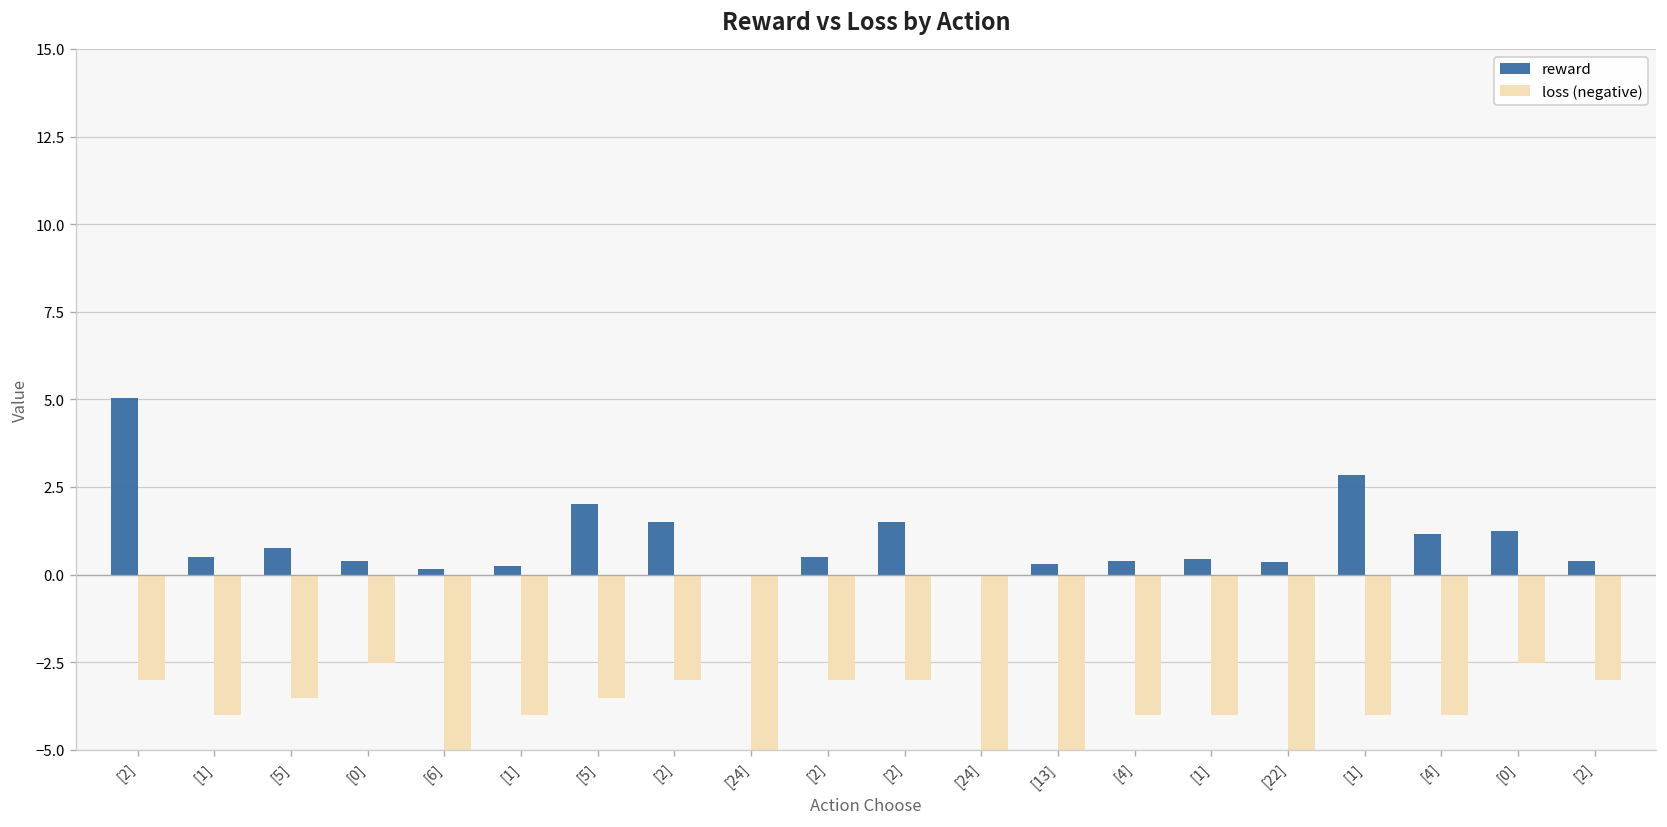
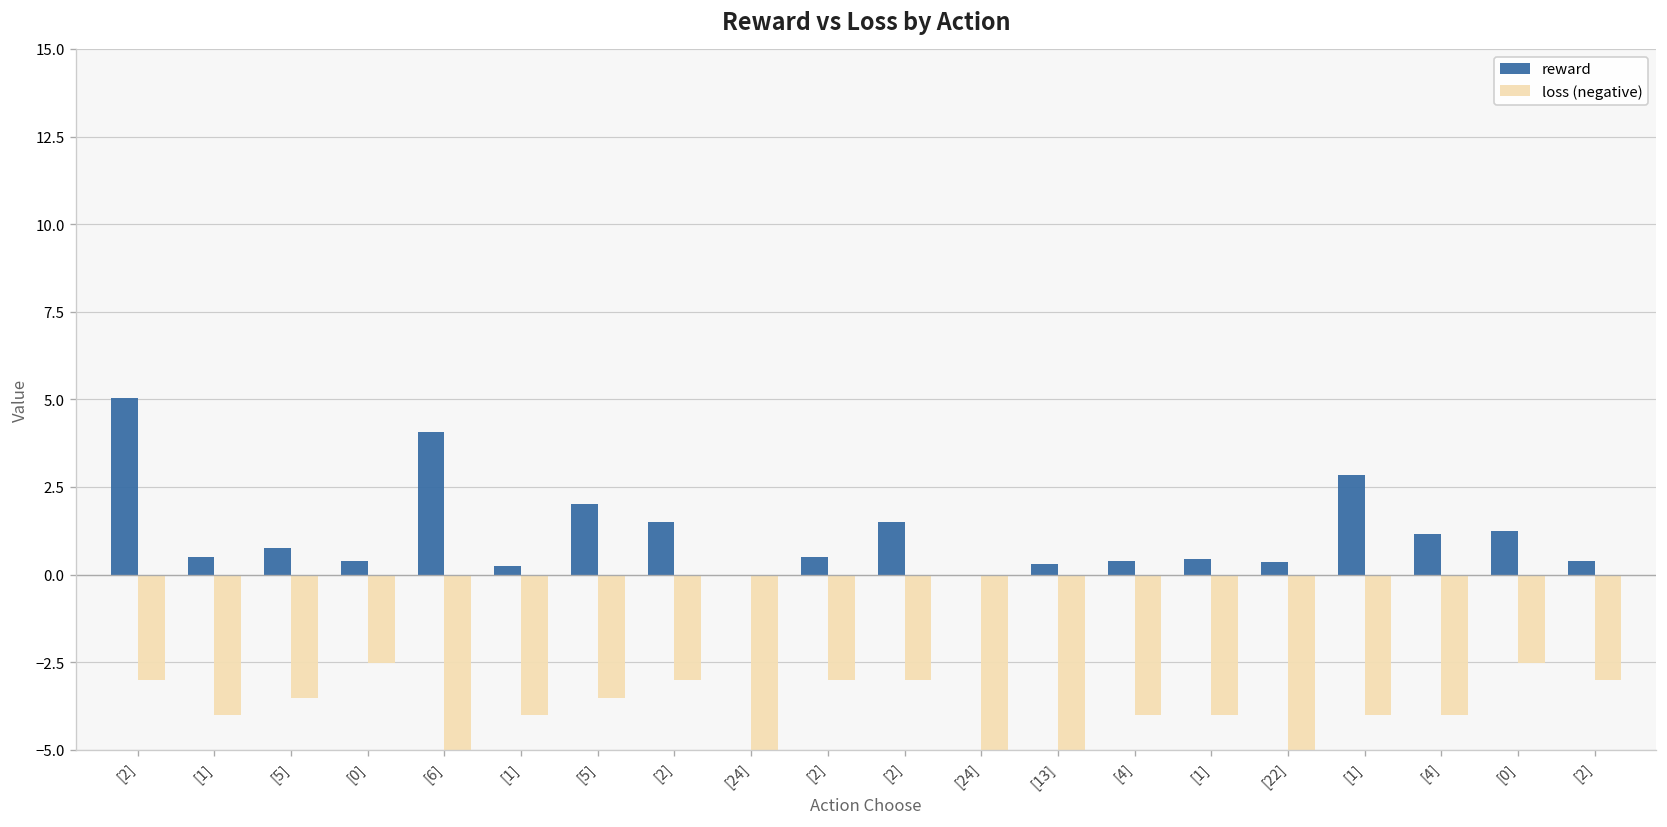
reward, [6]: 0.2 -> 4.1
